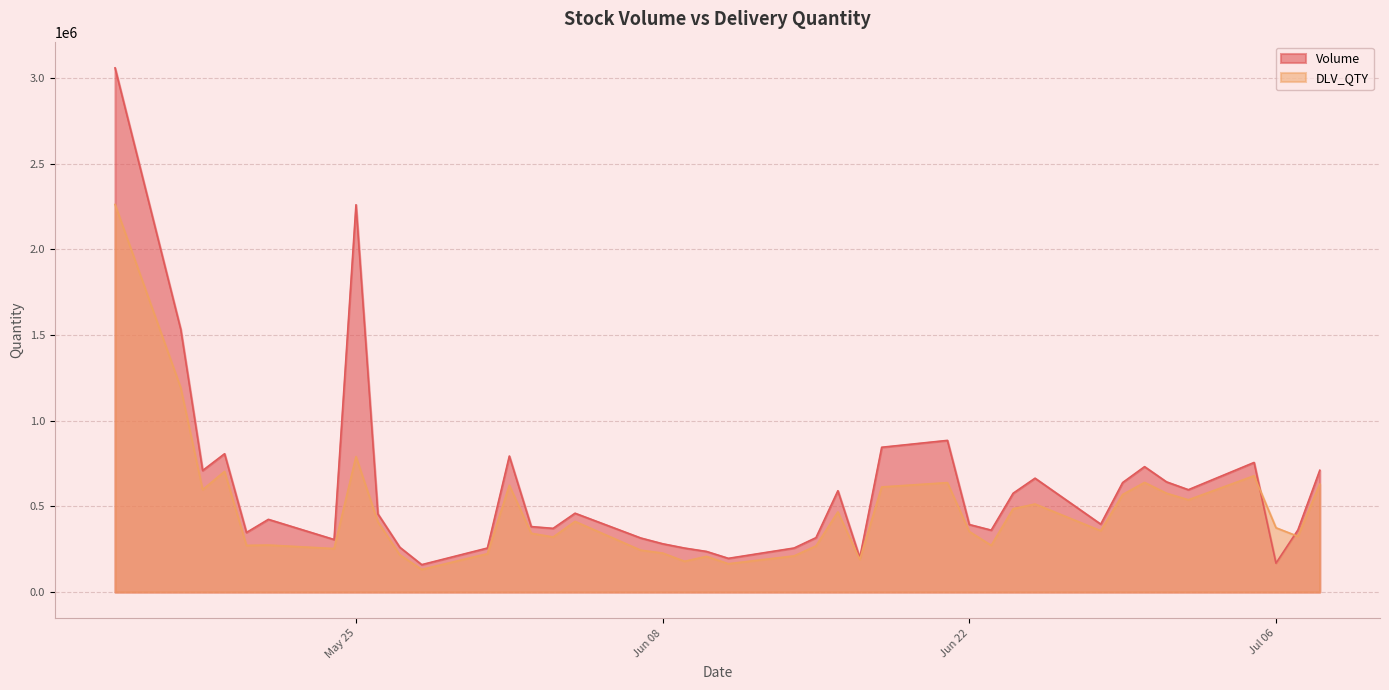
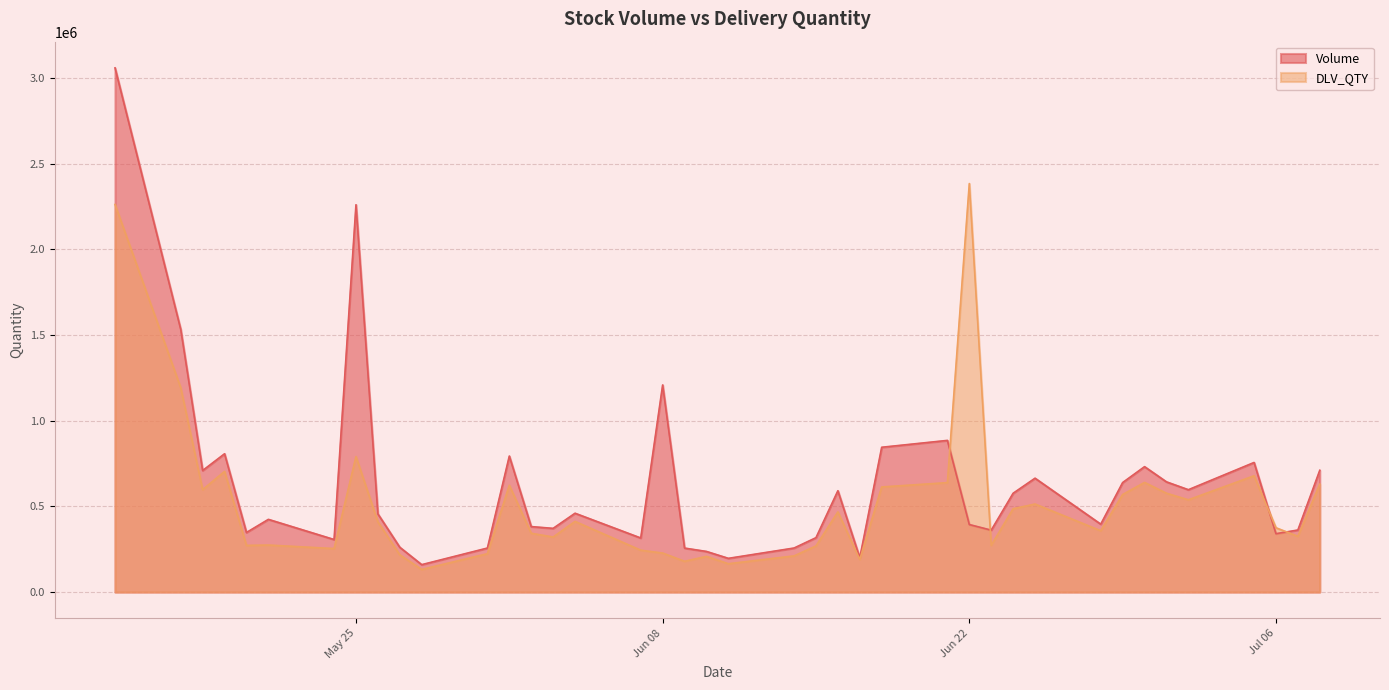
Volume, Jun 08: 280000 -> 1210000
DLV_QTY, Jun 22: 350000 -> 2380000
Volume, Jul 06: 170000 -> 340000
